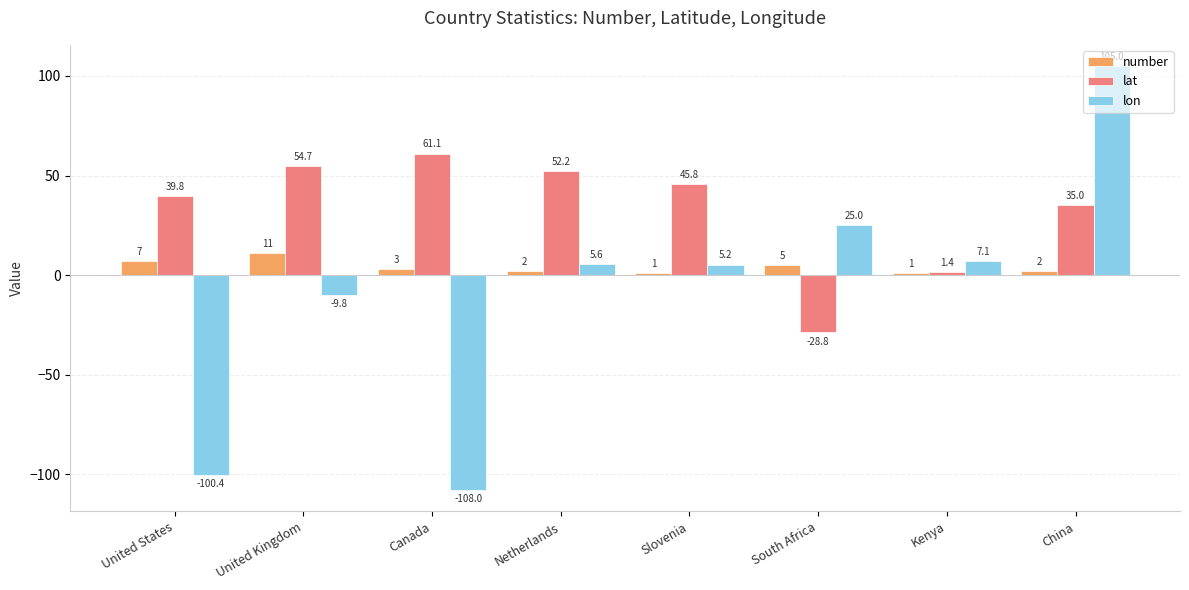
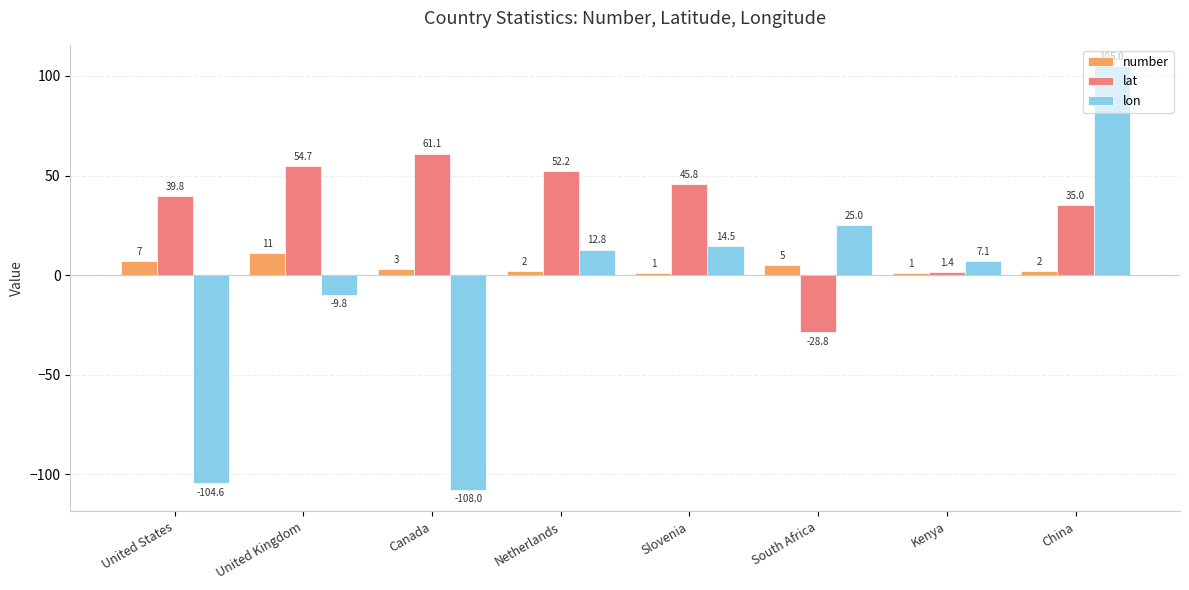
lon, United States: -100.4 -> -104.6
lon, Netherlands: 5.6 -> 12.8
lon, Slovenia: 5.2 -> 14.5
